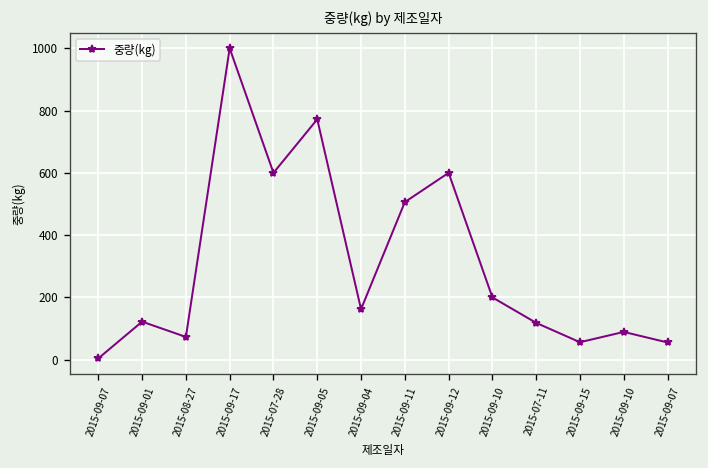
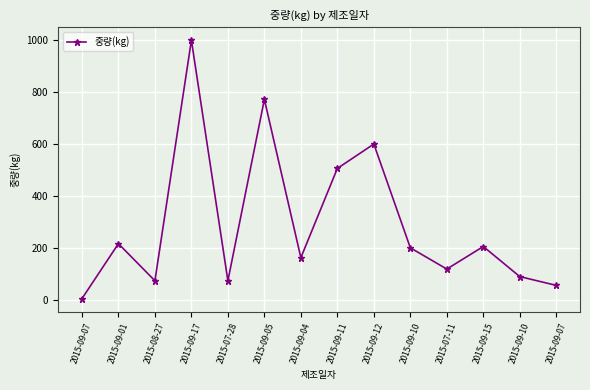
2015-09-01: 120 -> 220
2015-07-28: 600 -> 70
2015-09-15: 60 -> 210
